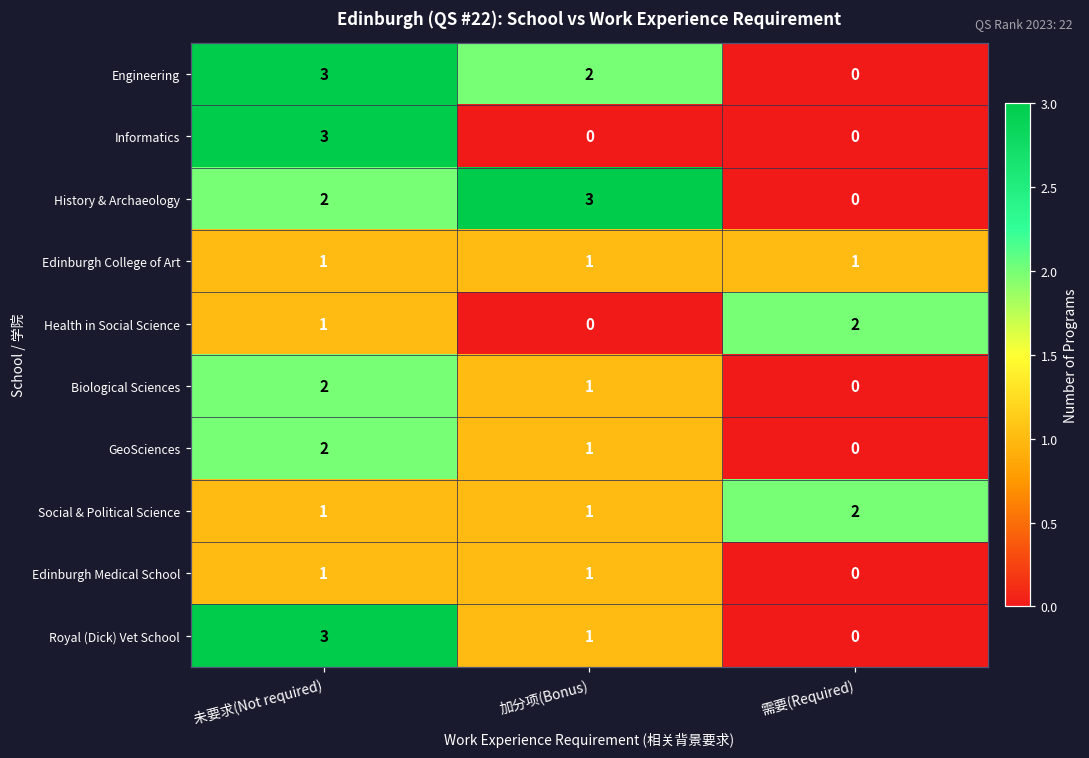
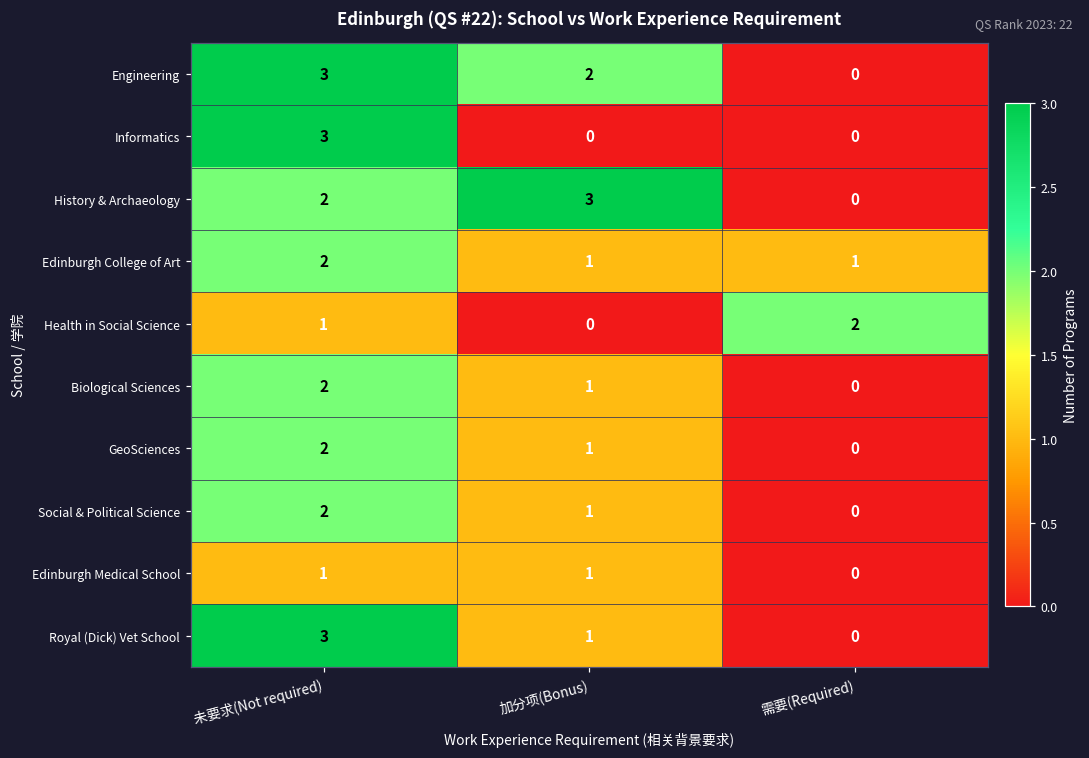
Edinburgh College of Art, 未要求(Not required): 1 -> 2
Social & Political Science, 未要求(Not required): 1 -> 2
Social & Political Science, 需要(Required): 2 -> 0
